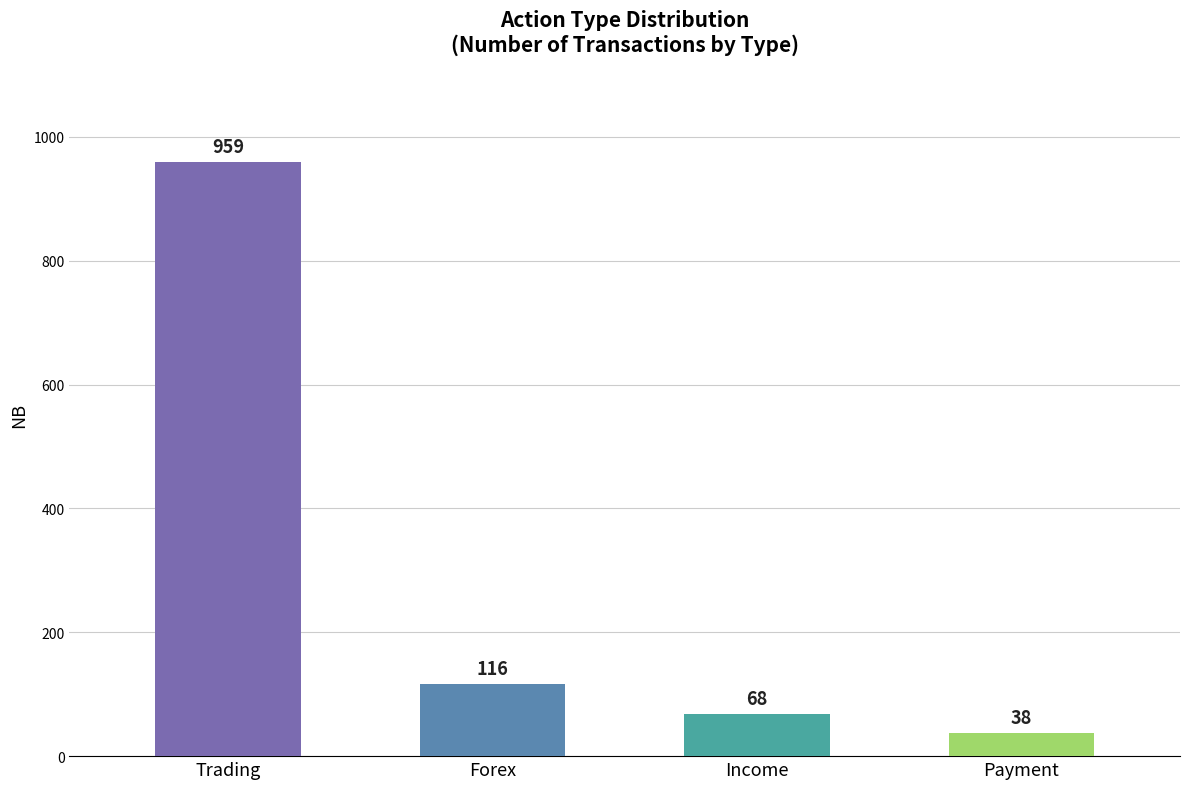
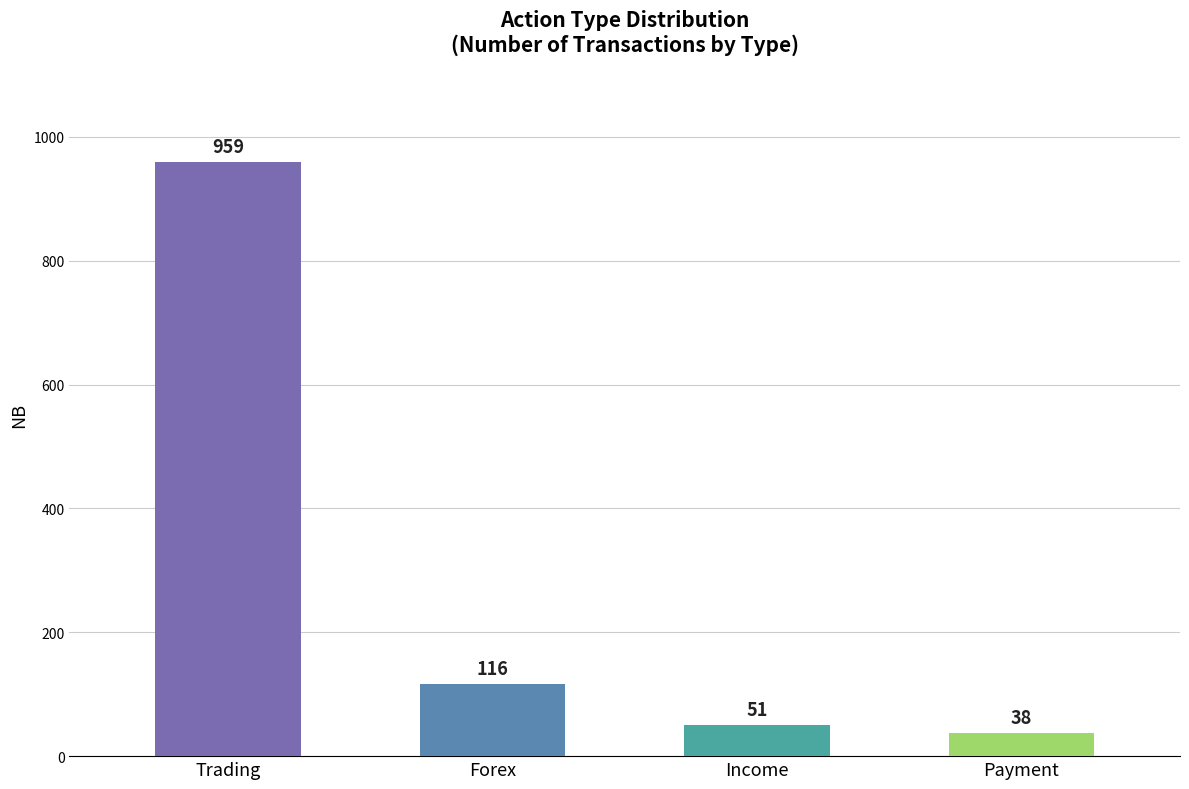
Income: 68 -> 51
